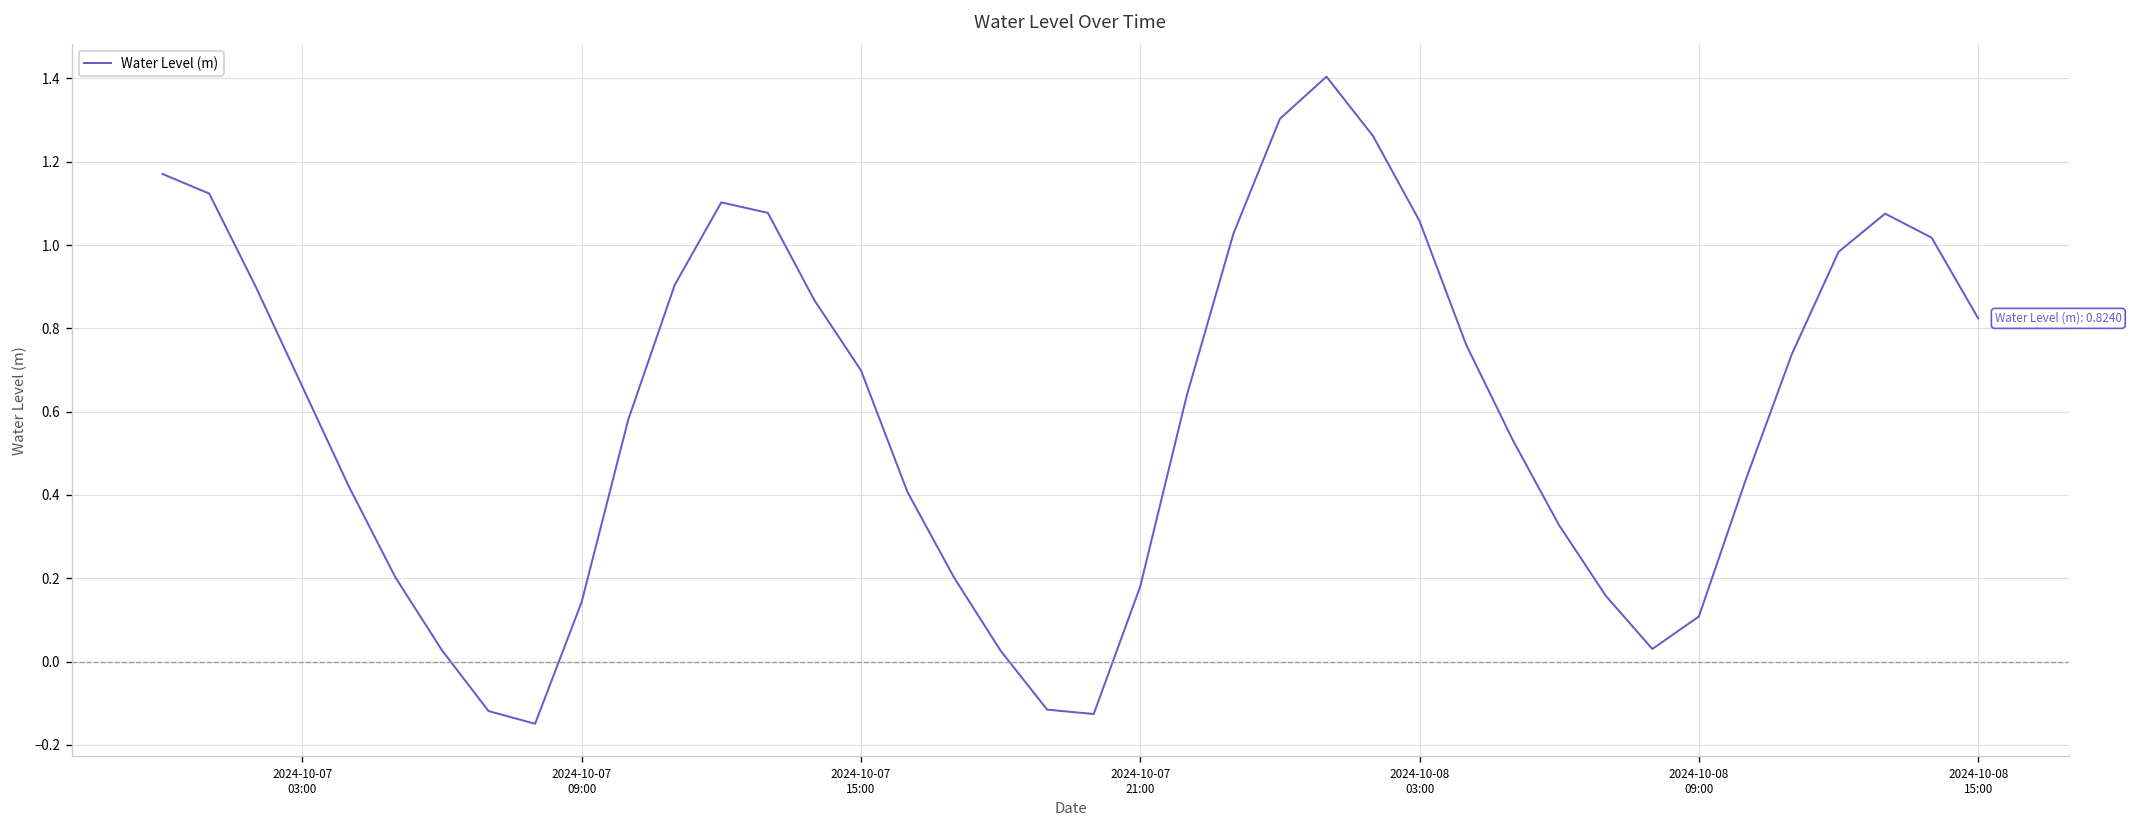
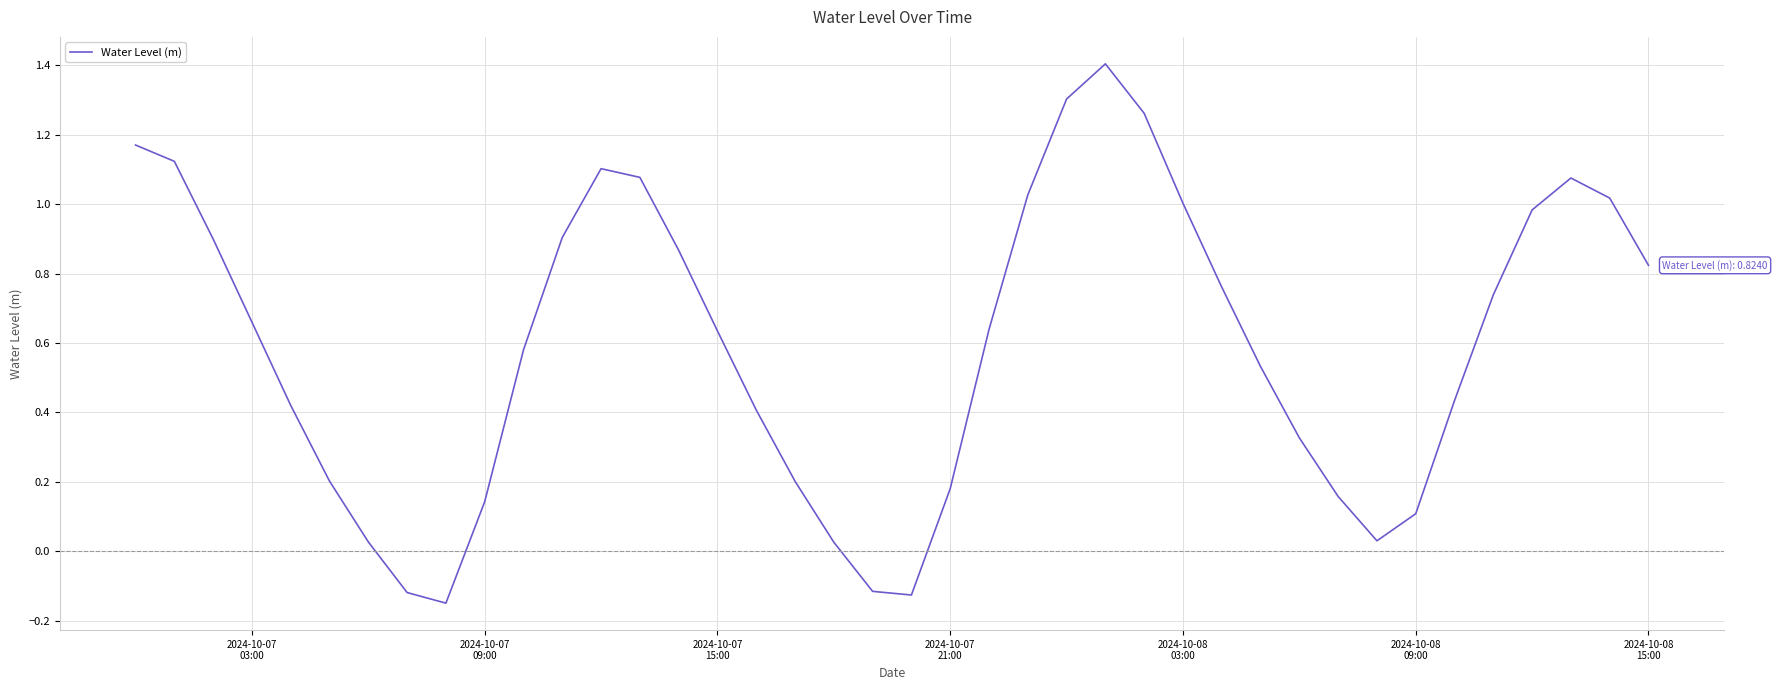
2024-10-07 15:00: 0.70 -> 0.63
2024-10-08 03:00: 1.06 -> 1.00
